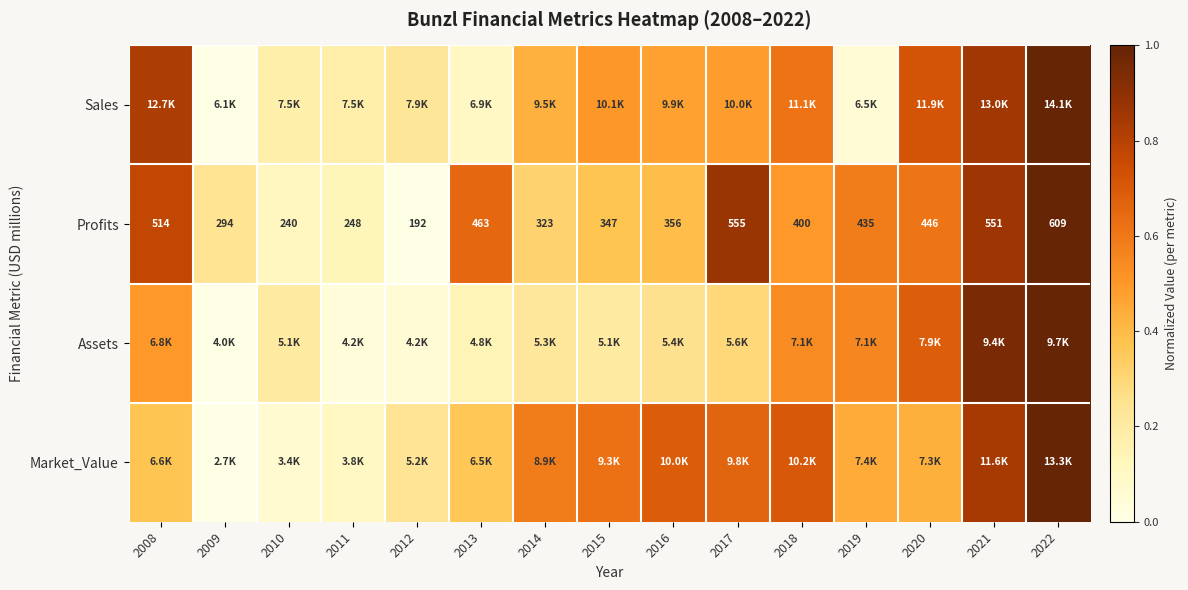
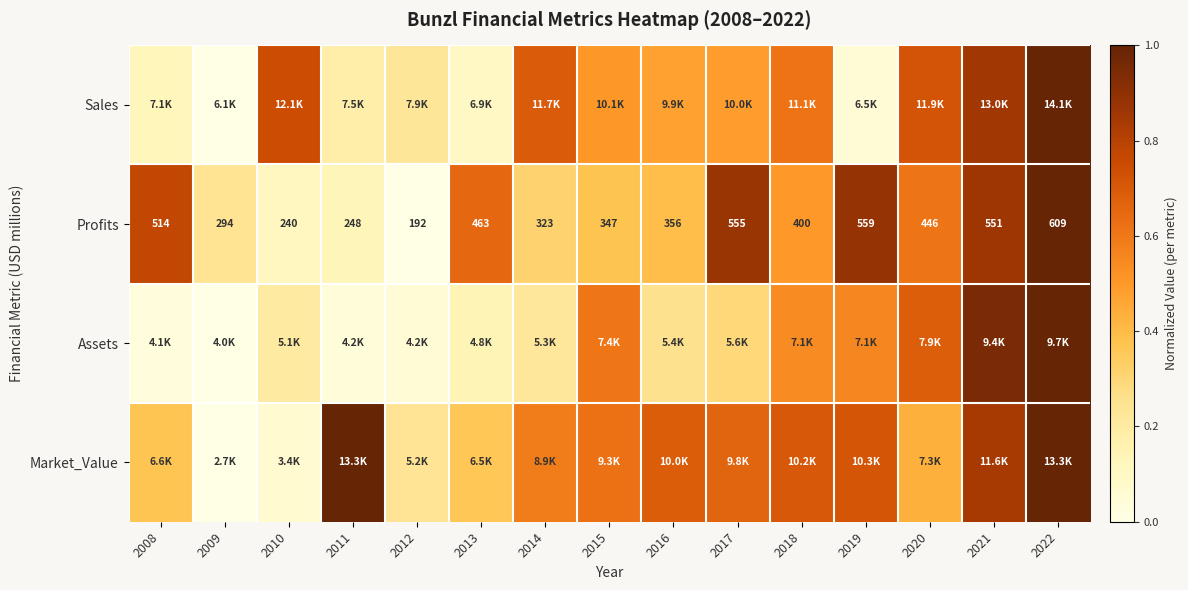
Sales, 2008: 12.7K -> 7.1K
Sales, 2010: 7.5K -> 12.1K
Sales, 2014: 9.5K -> 11.7K
Profits, 2019: 435 -> 559
Assets, 2008: 6.8K -> 4.1K
Assets, 2015: 5.1K -> 7.4K
Market_Value, 2011: 3.8K -> 13.3K
Market_Value, 2019: 7.4K -> 10.3K
